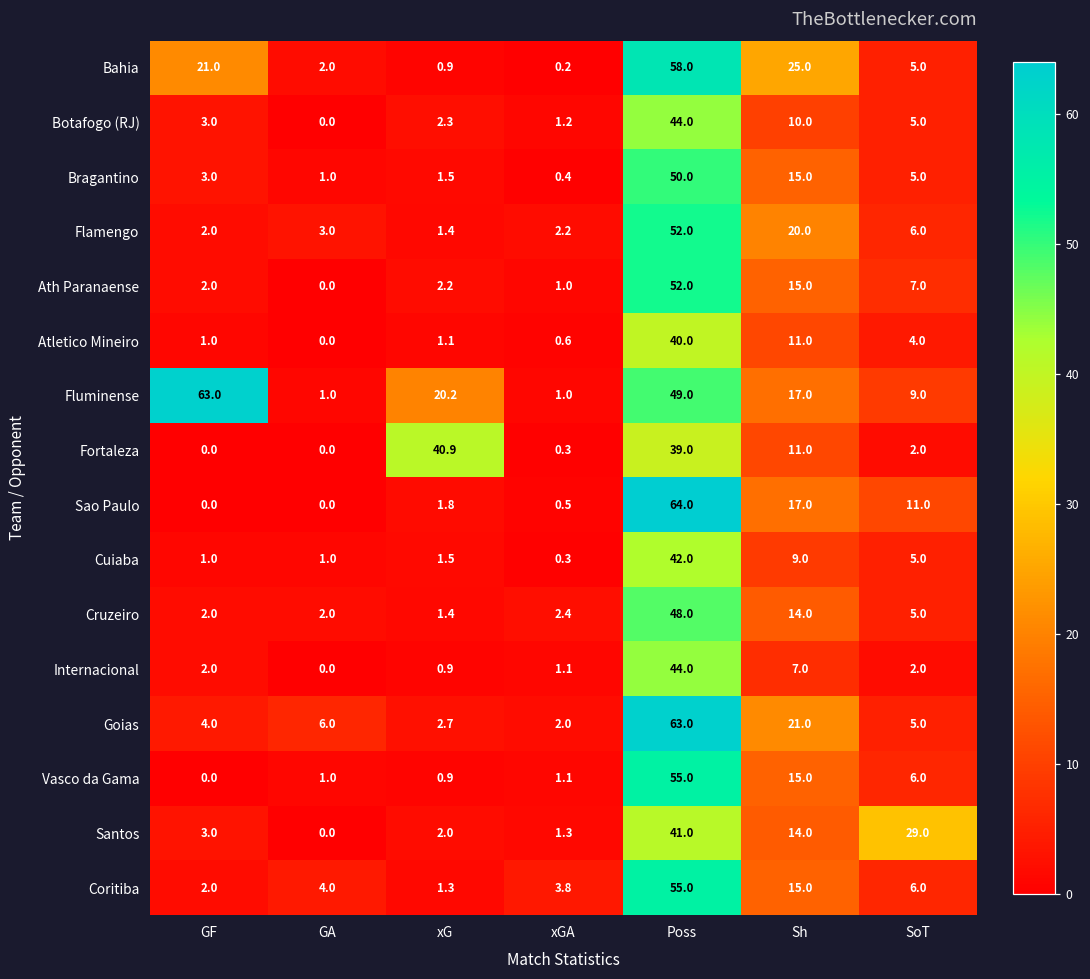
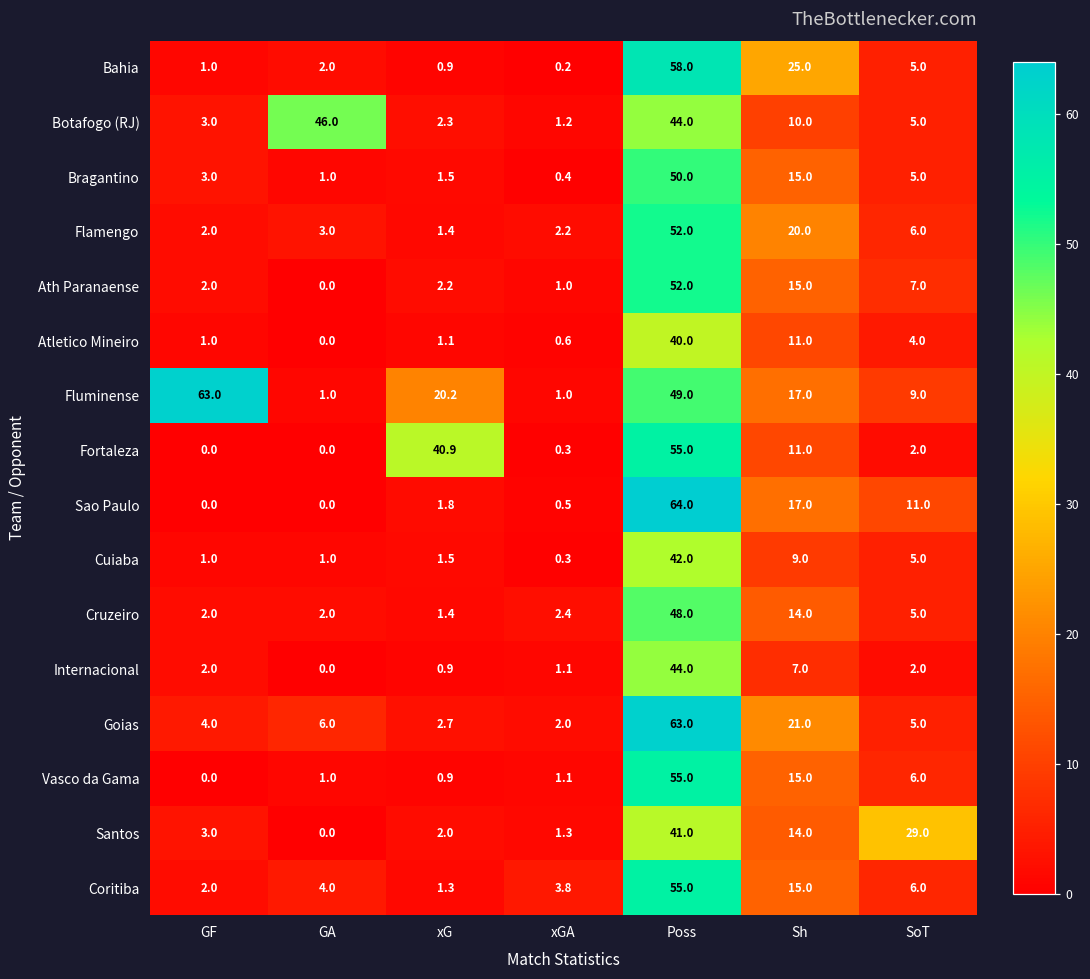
Bahia, GF: 21.0 -> 1.0
Botafogo (RJ), GA: 0.0 -> 46.0
Fortaleza, Poss: 39.0 -> 55.0
